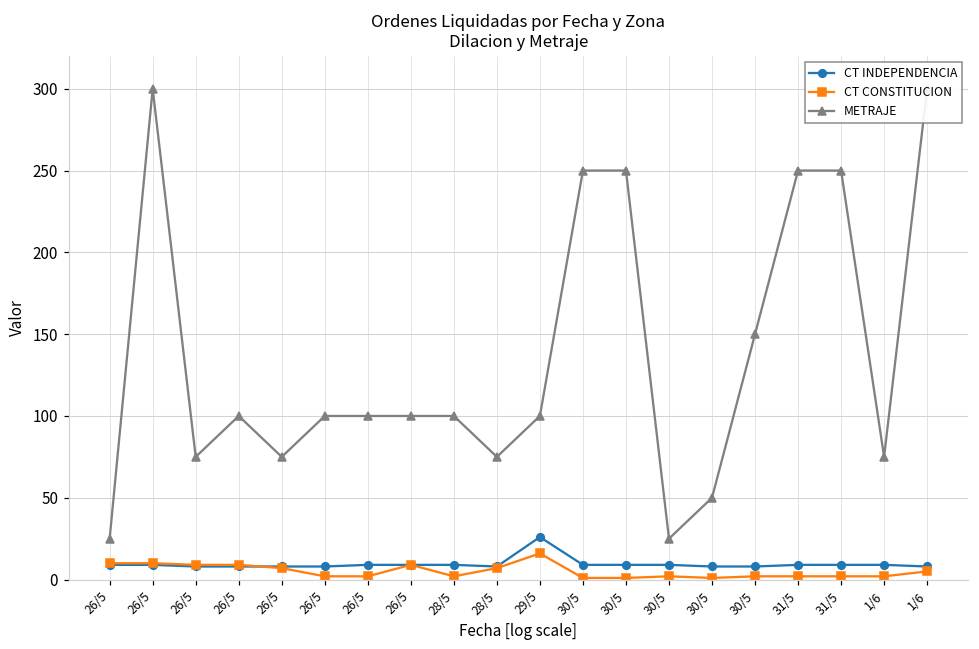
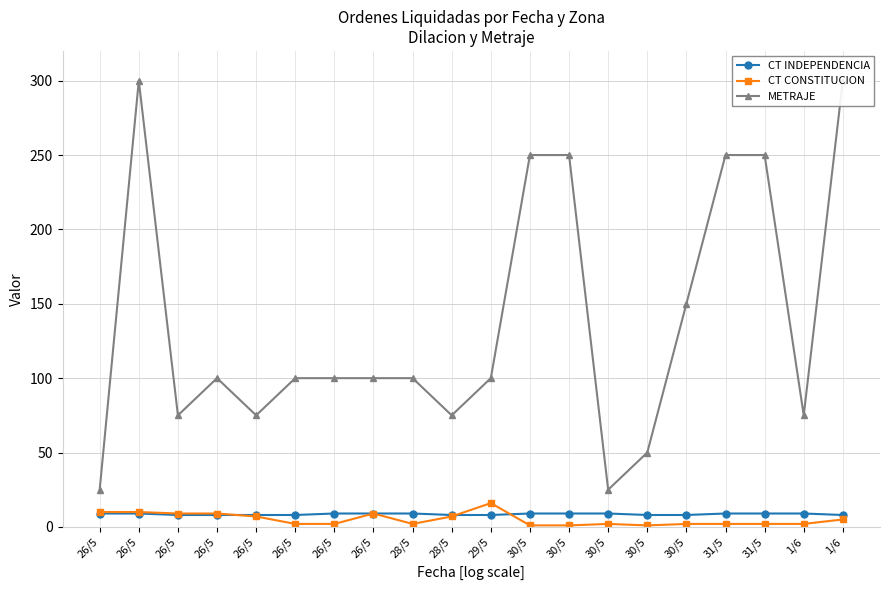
CT INDEPENDENCIA, 29/5: 26 -> 8
